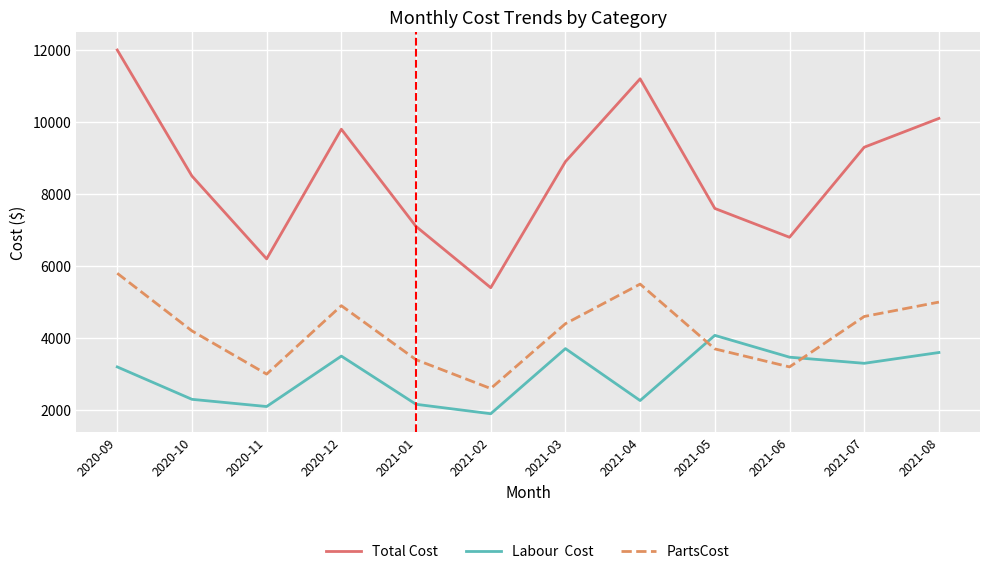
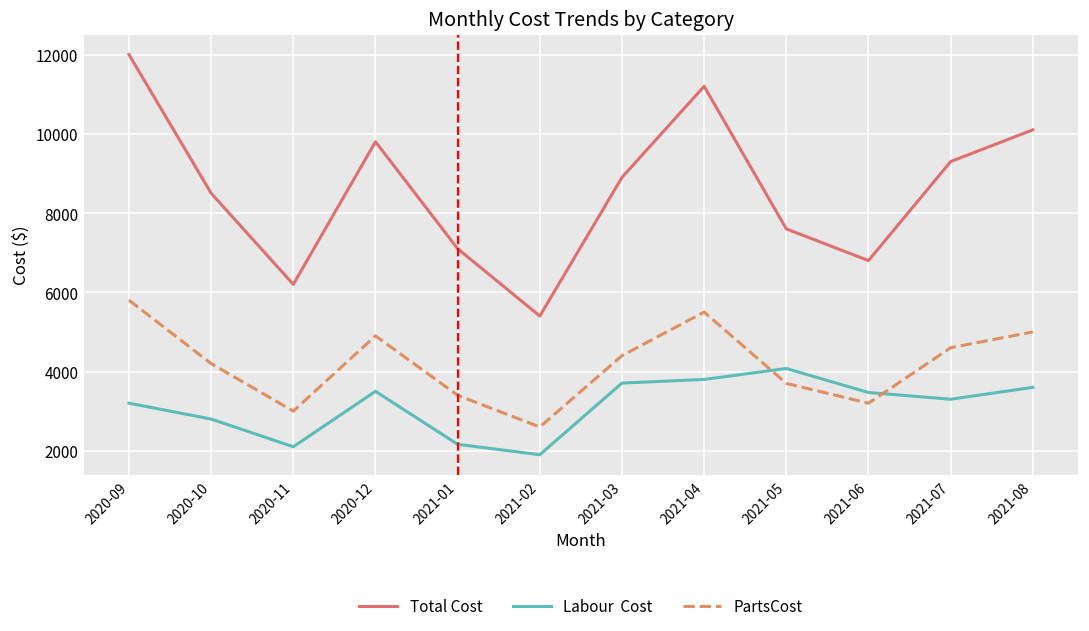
Labour Cost, 2020-10: 2300 -> 2800
Labour Cost, 2021-04: 2300 -> 3800
